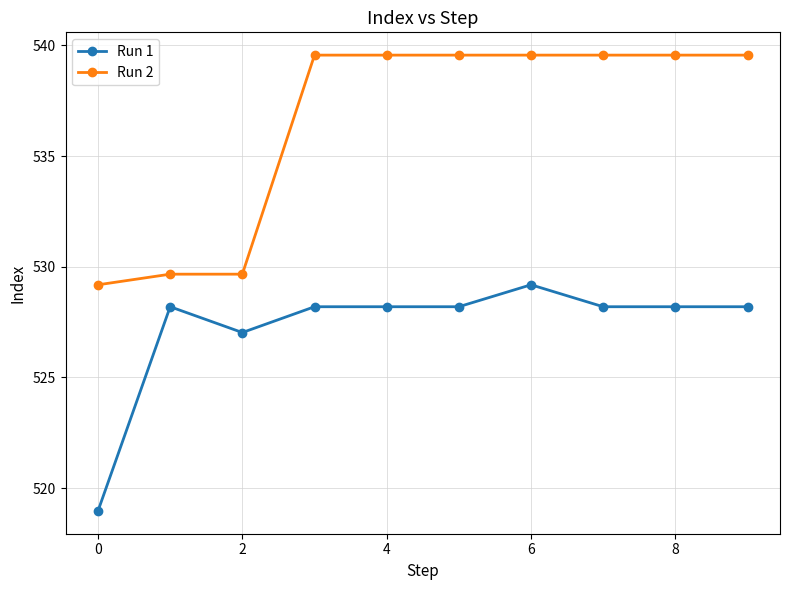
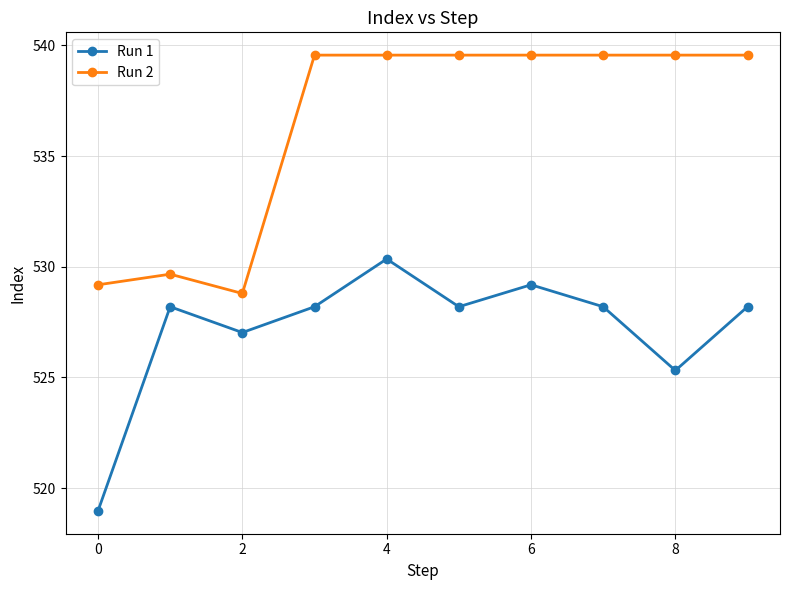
Run 2, 2: 529.7 -> 528.8
Run 1, 4: 528.2 -> 530.3
Run 1, 8: 528.2 -> 525.3
